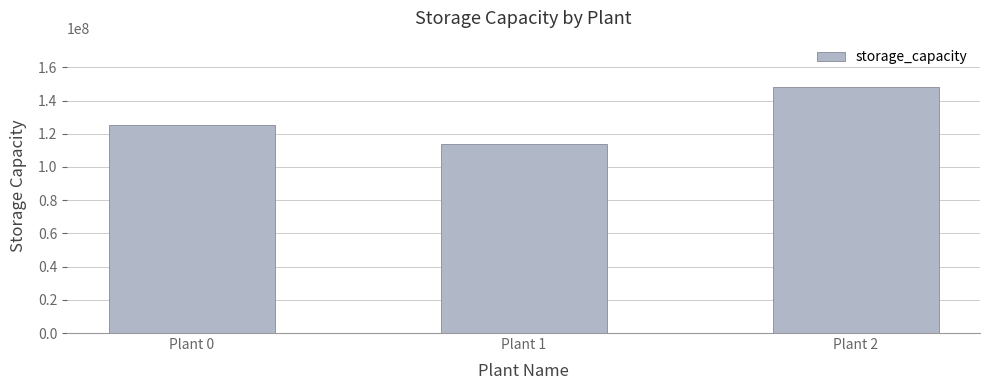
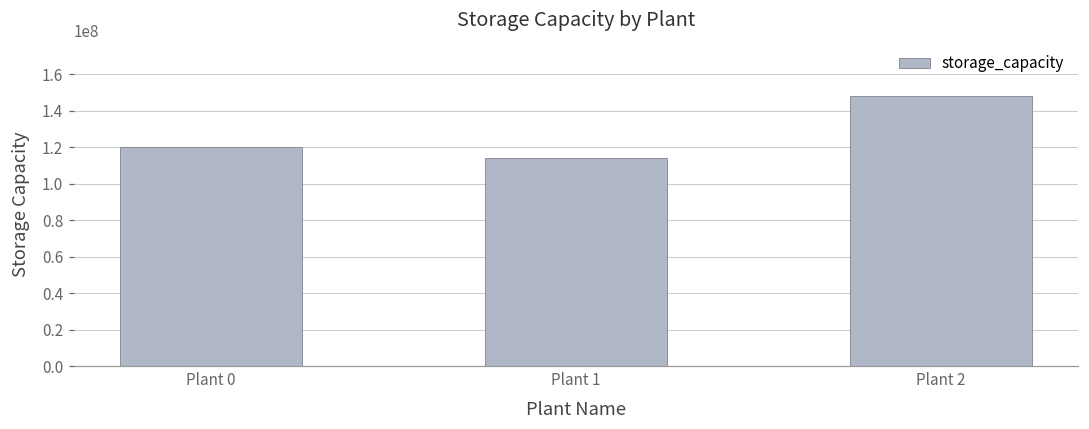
Plant 0: 125000000 -> 120000000
